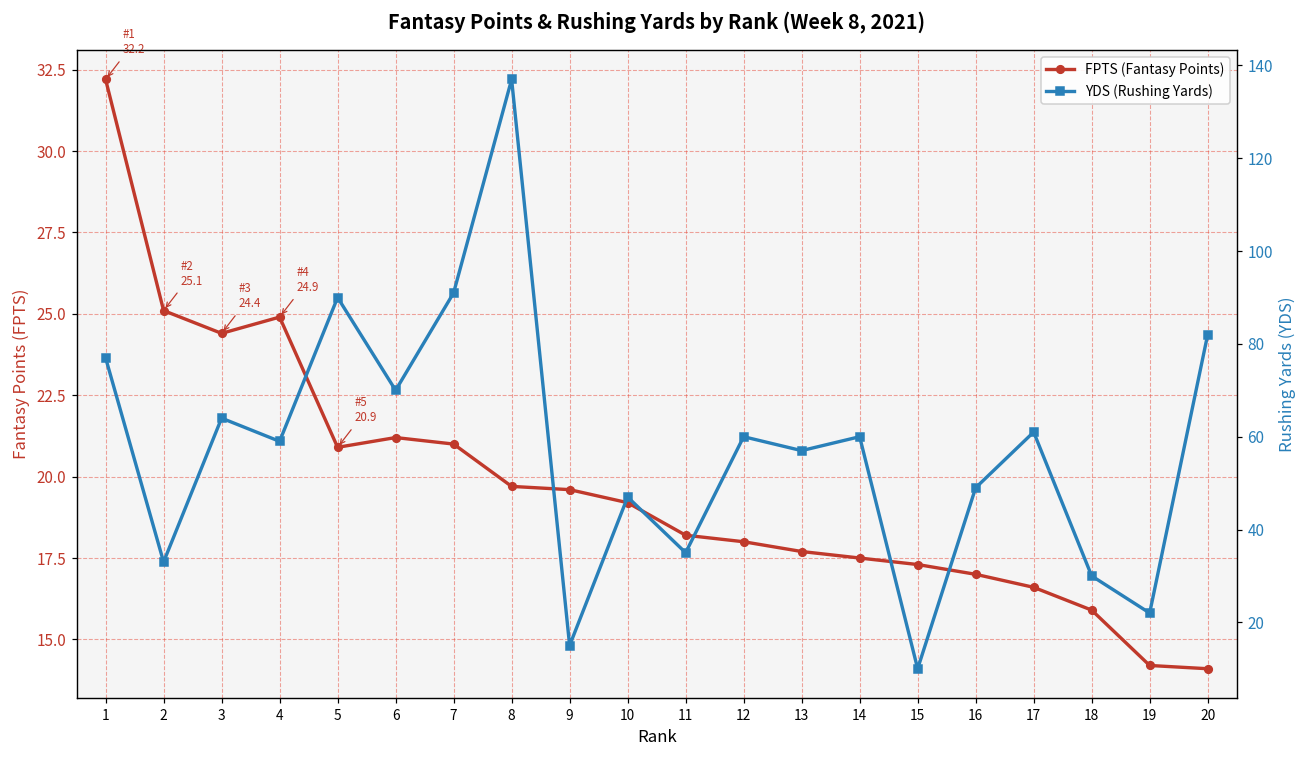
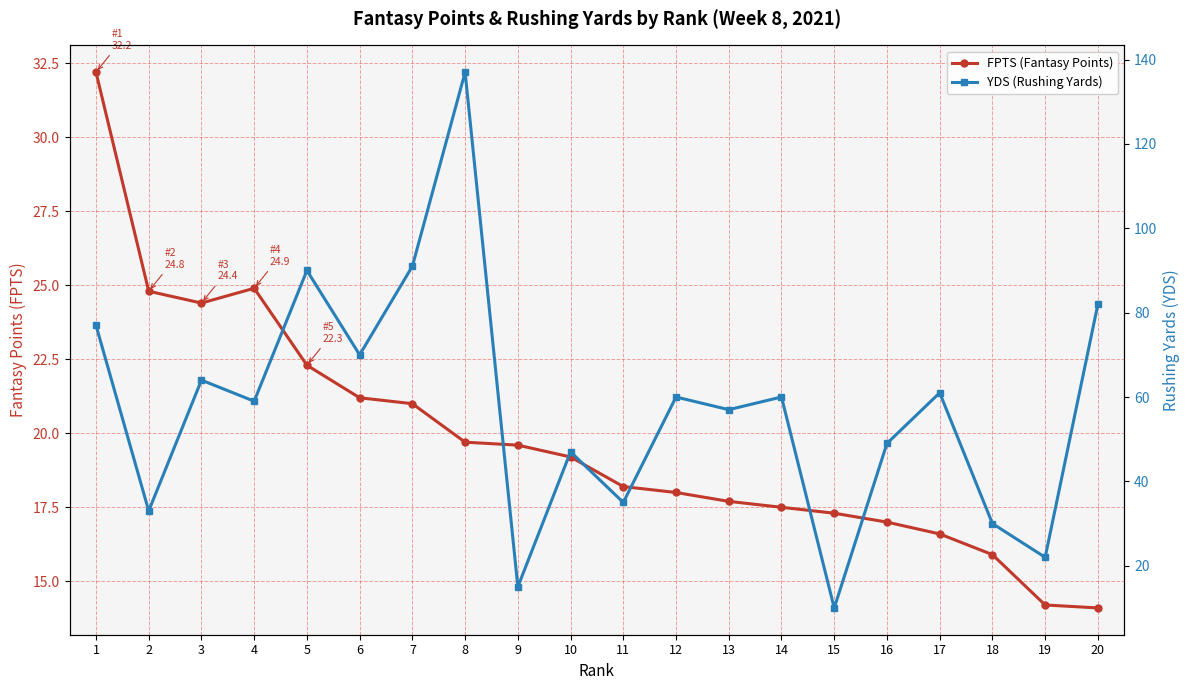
FPTS (Fantasy Points), 2: 25.1 -> 24.8
FPTS (Fantasy Points), 5: 20.9 -> 22.3
